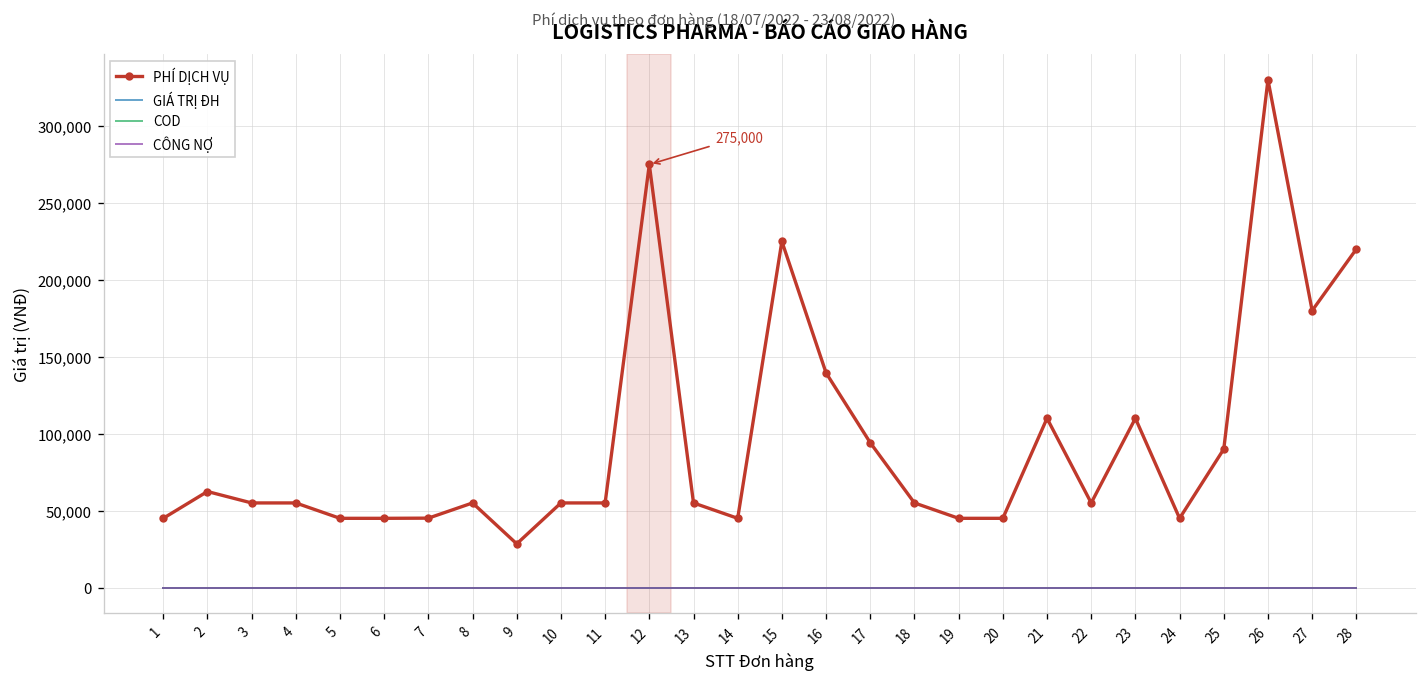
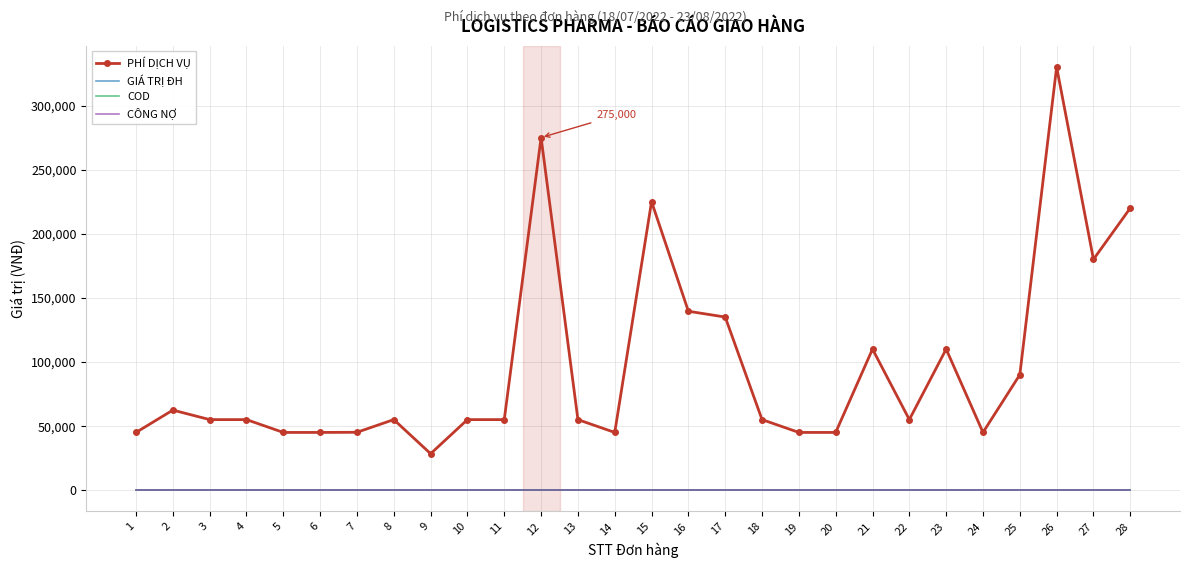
PHÍ DỊCH VỤ, 17: 94,000 -> 135,000
